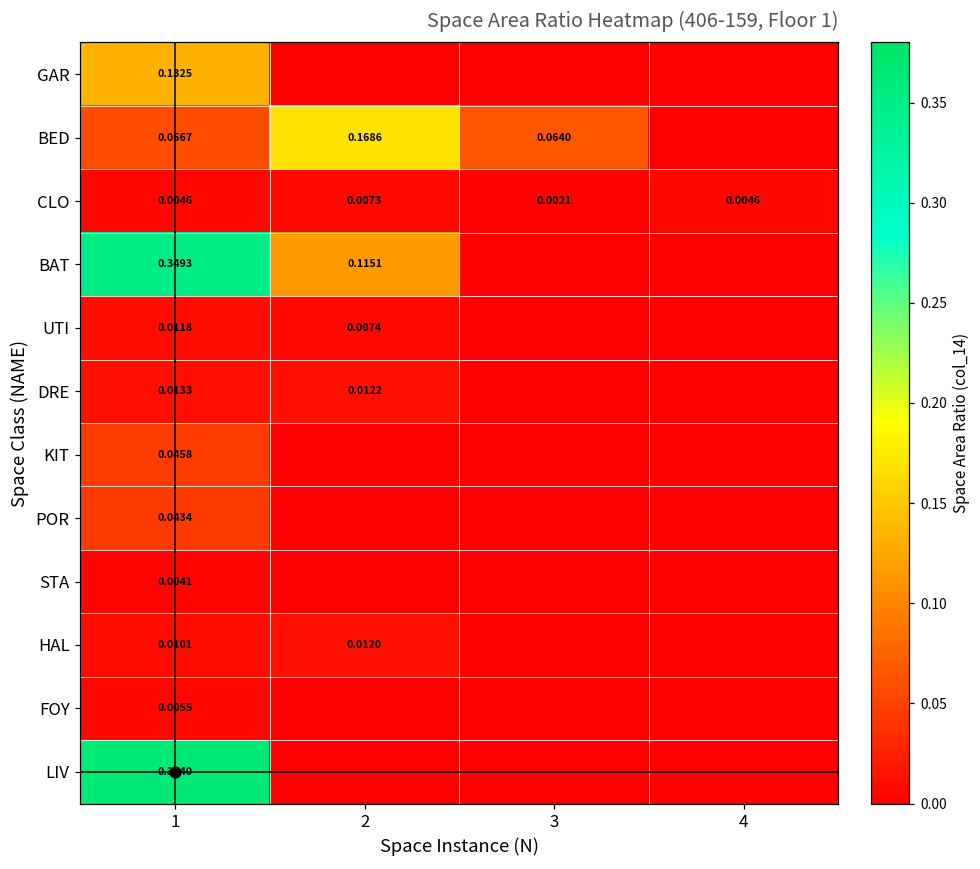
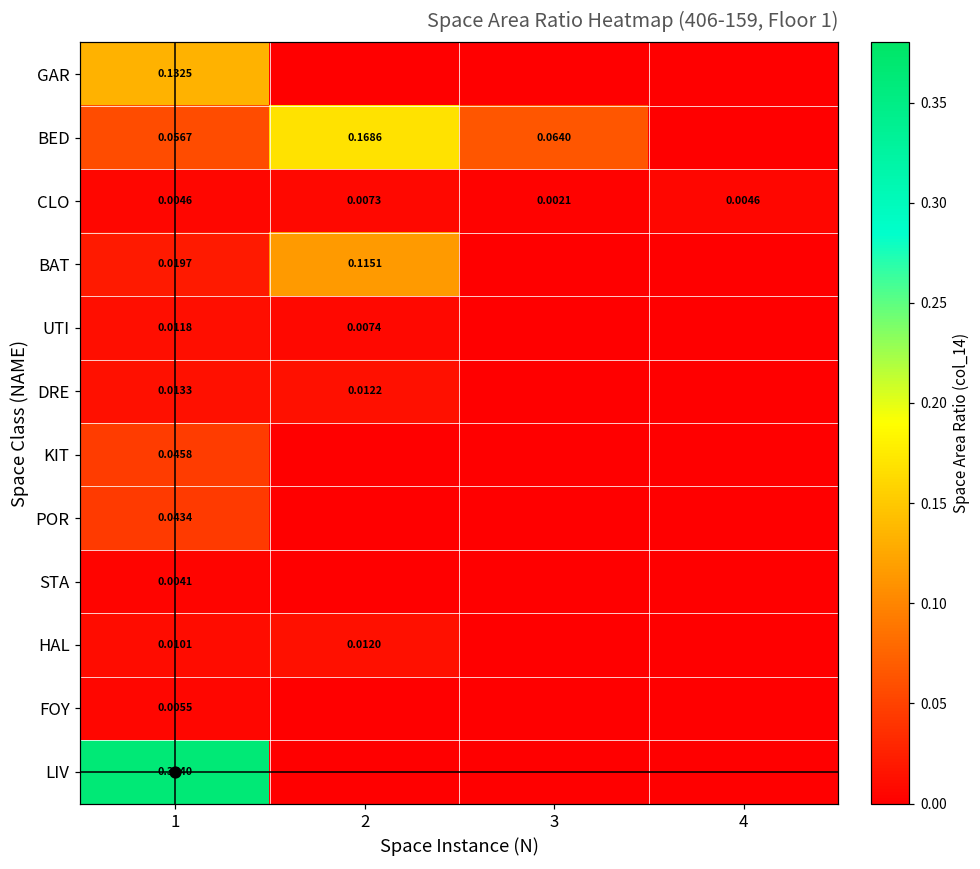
BAT, 1: 0.3493 -> 0.0197
